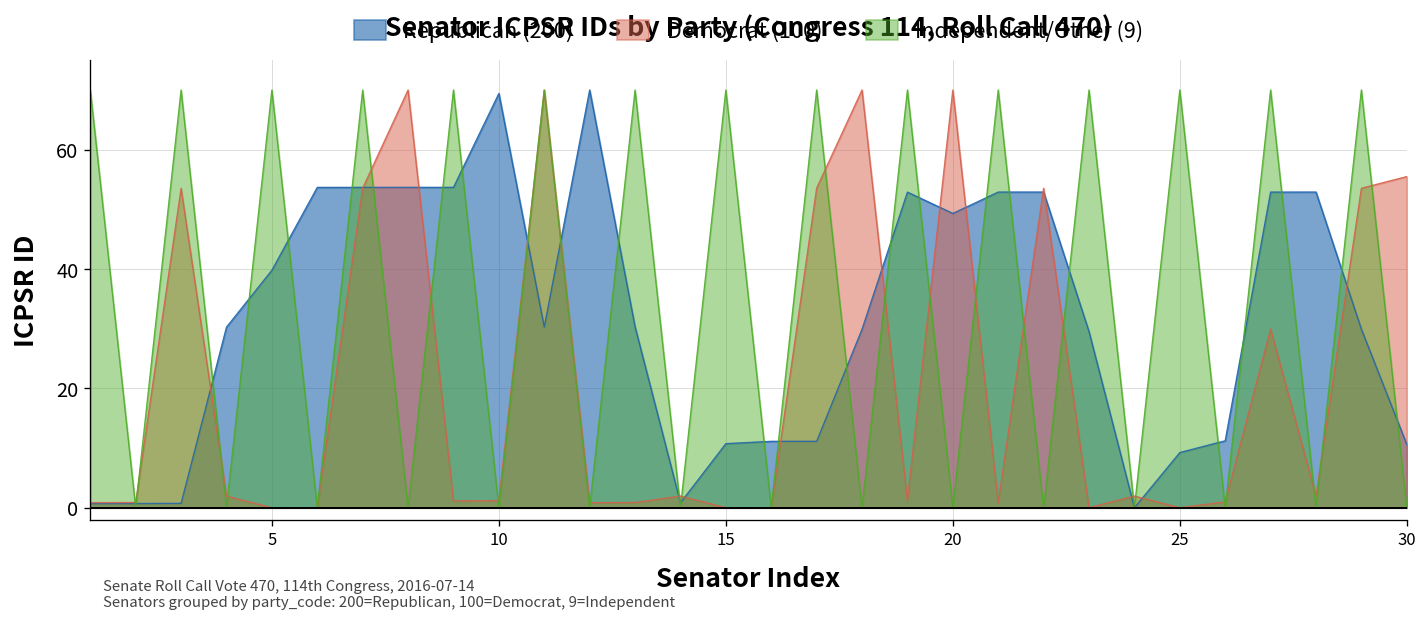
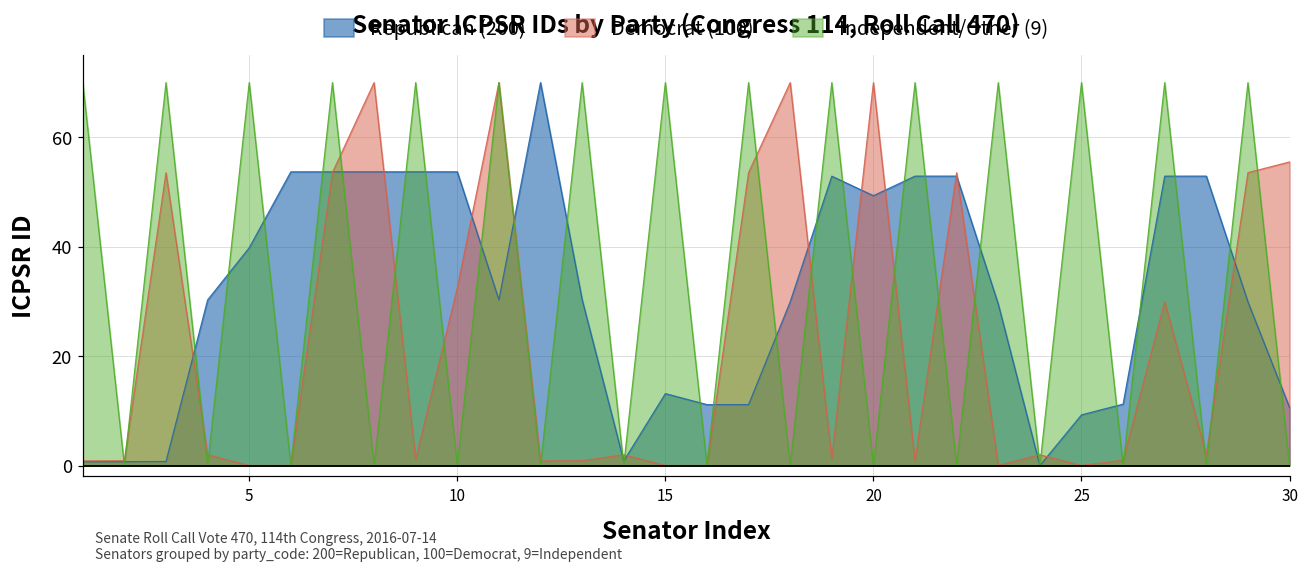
Republican (200), 10: 69 -> 54
Democrat (100), 10: 1 -> 32
Republican (200), 15: 11 -> 13
